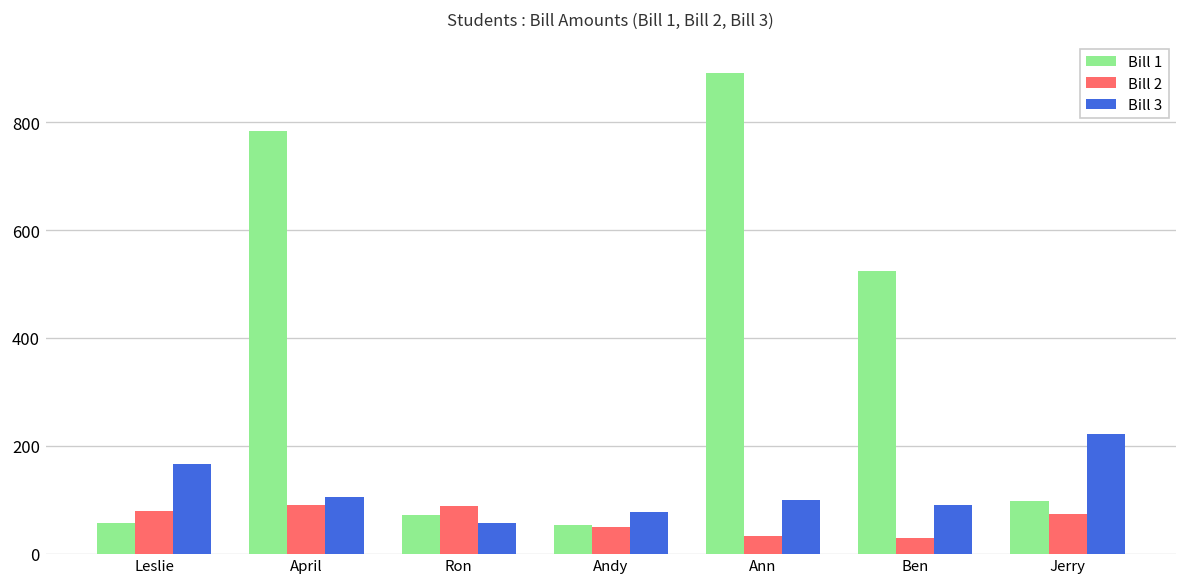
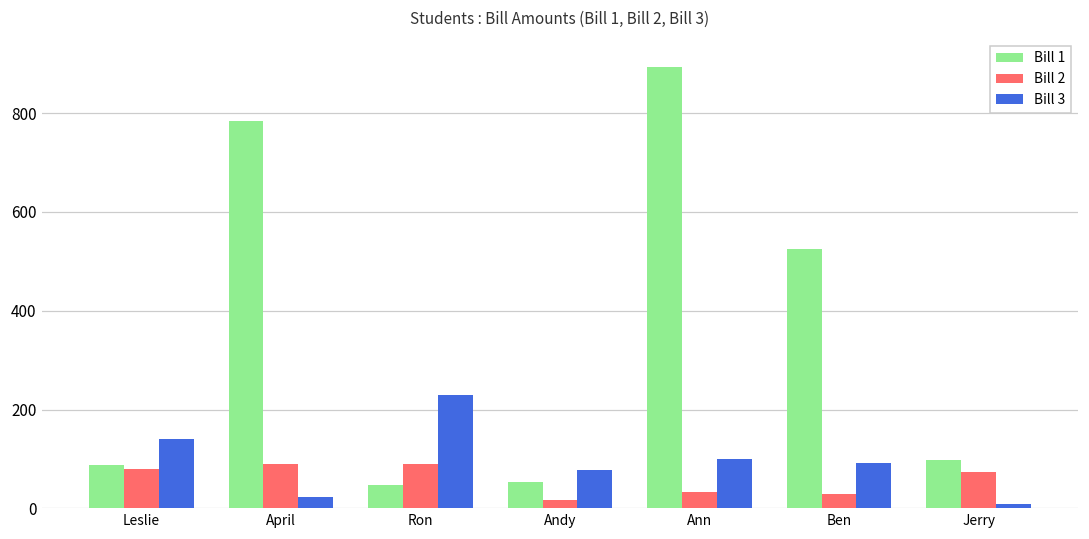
Bill 1, Leslie: 60 -> 90
Bill 3, Leslie: 170 -> 140
Bill 3, April: 110 -> 20
Bill 1, Ron: 70 -> 50
Bill 3, Ron: 60 -> 230
Bill 2, Andy: 50 -> 20
Bill 3, Jerry: 220 -> 10
